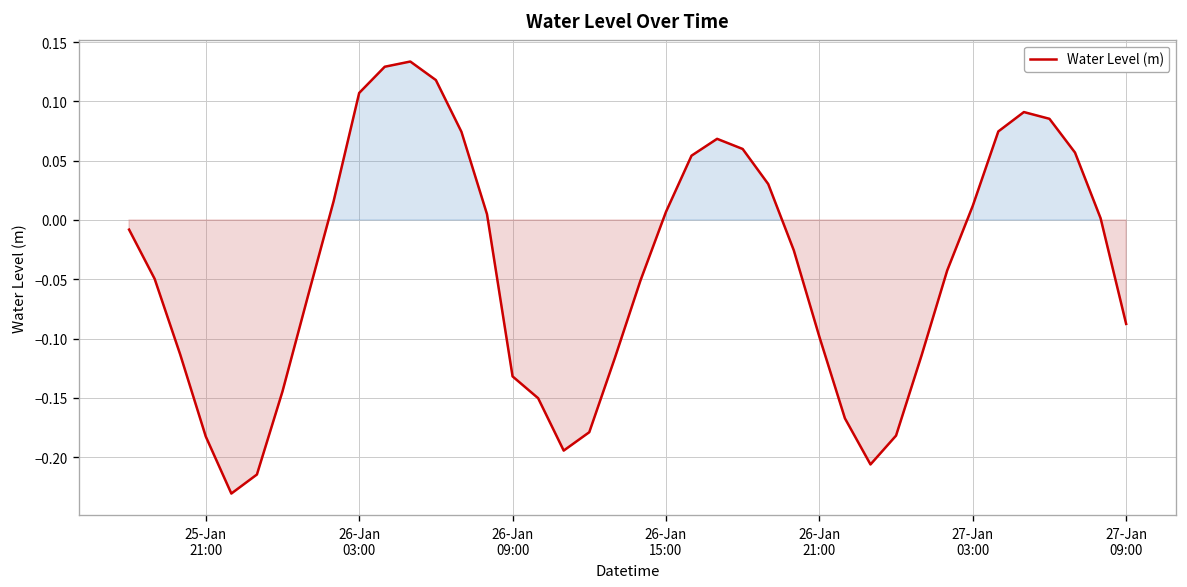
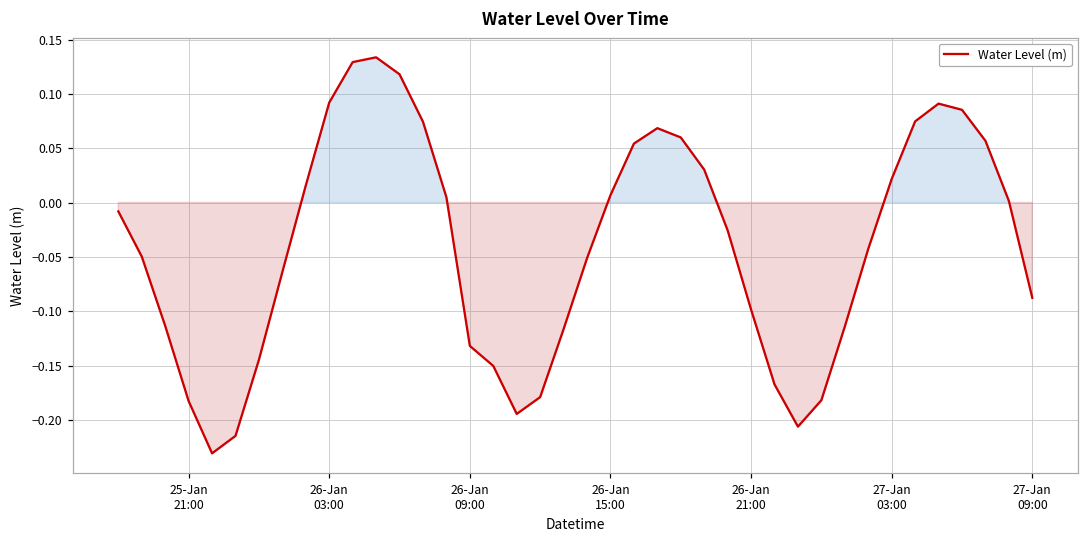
26-Jan 03:00: 0.11 -> 0.09
27-Jan 03:00: 0.01 -> 0.02
